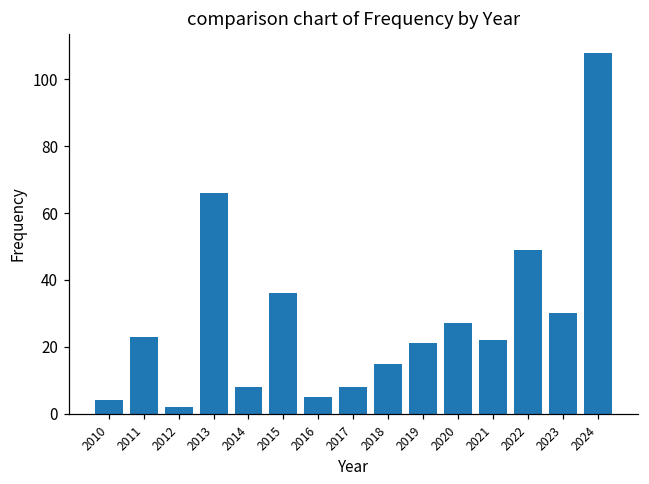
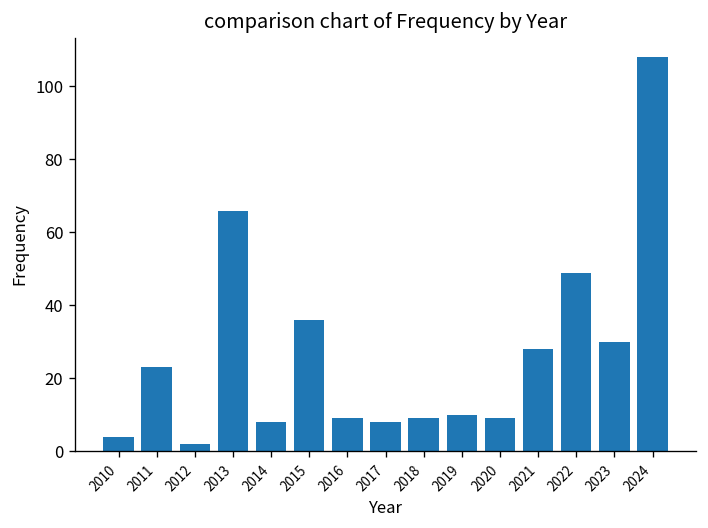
2016: 5 -> 9
2018: 15 -> 9
2019: 21 -> 10
2020: 27 -> 9
2021: 22 -> 28
